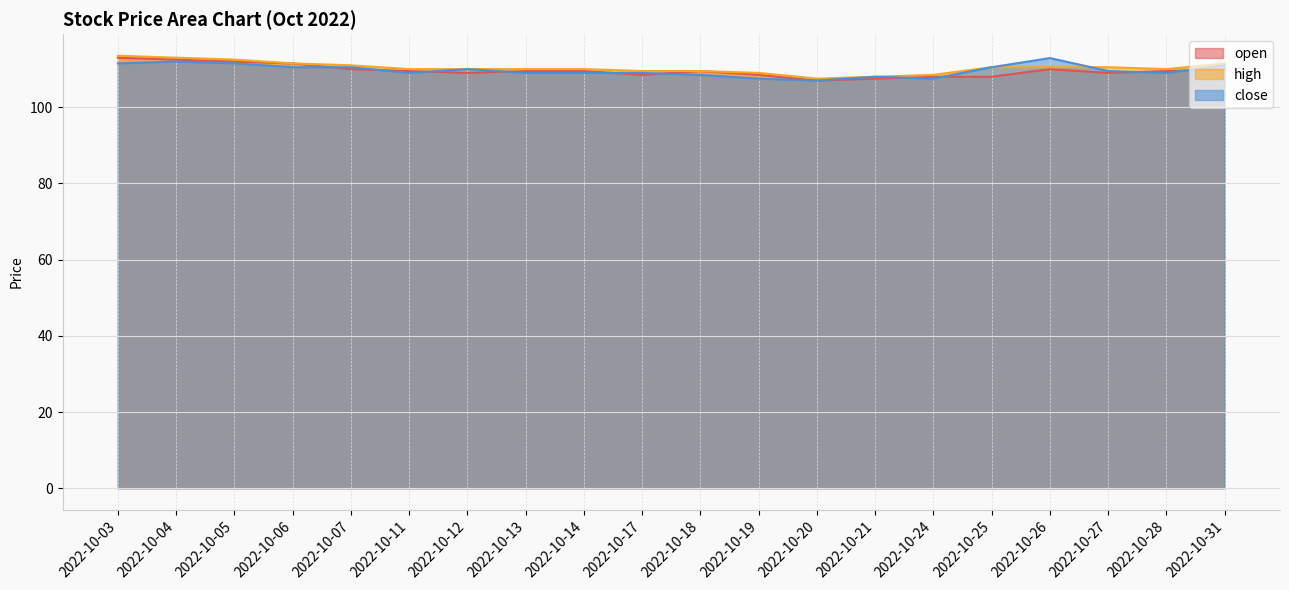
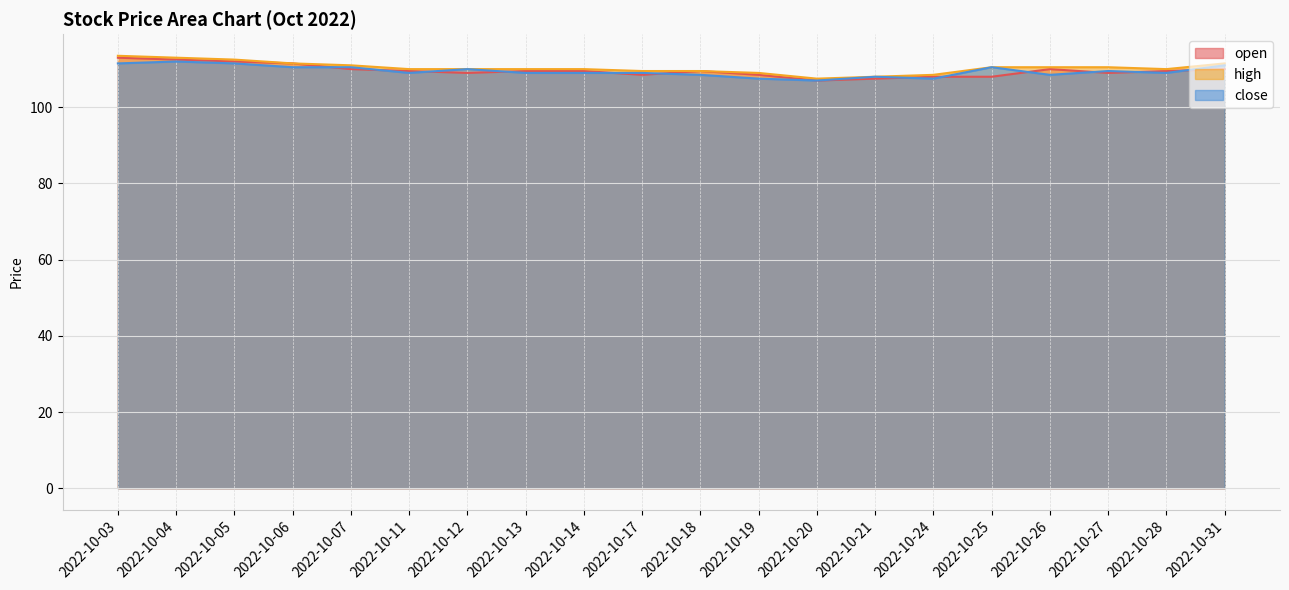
close, 2022-10-26: 113 -> 109
